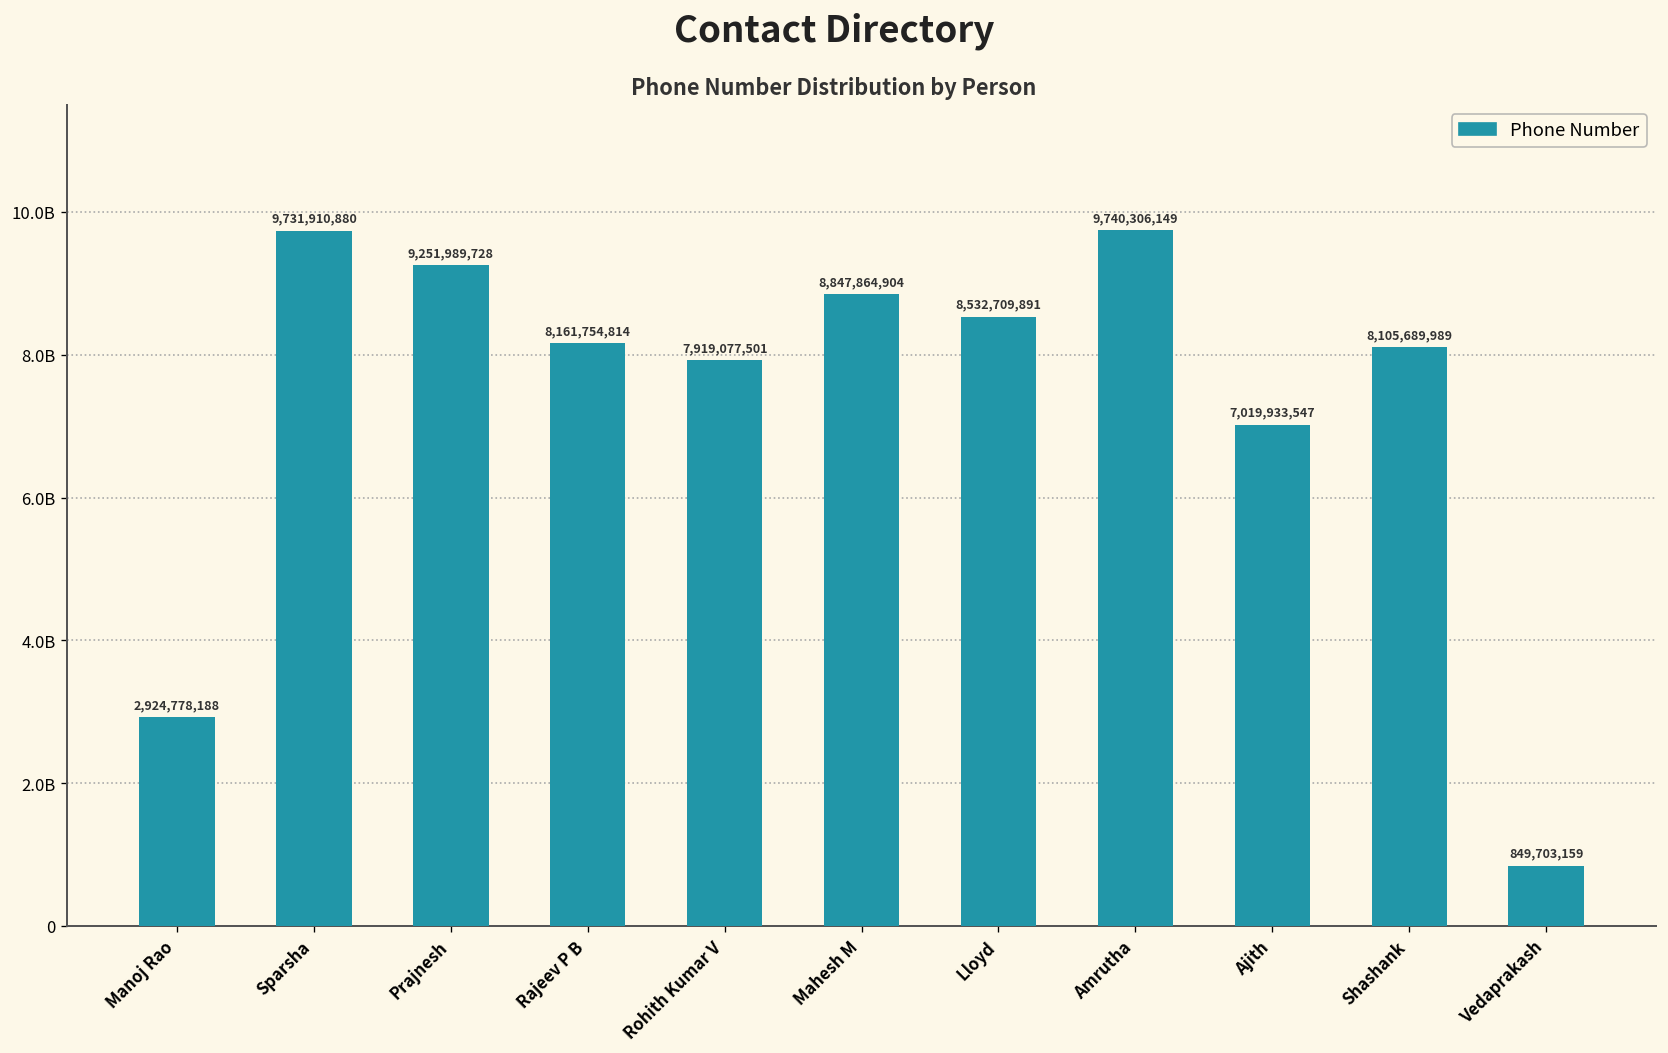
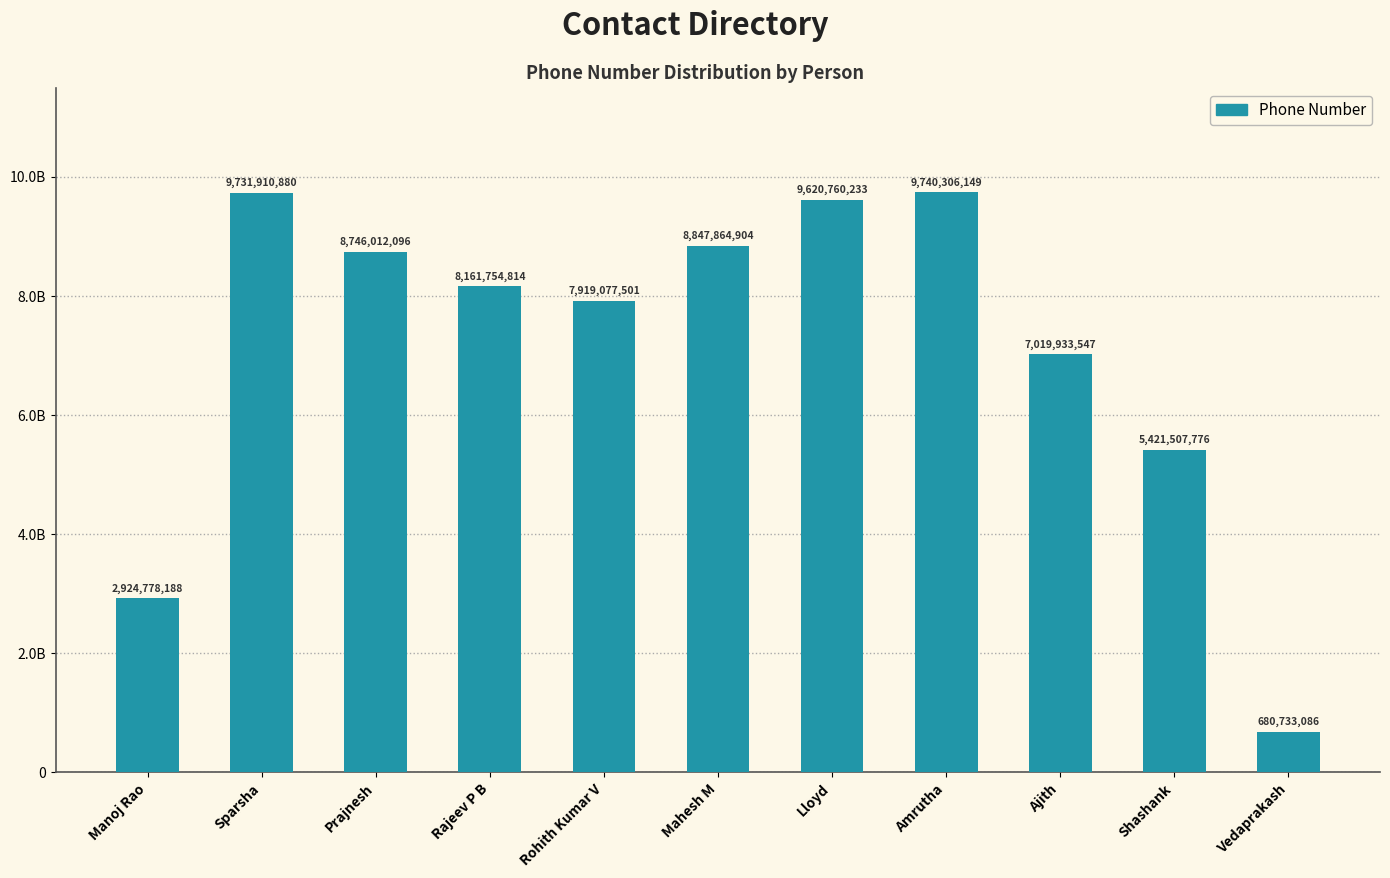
Prajnesh: 9,251,989,728 -> 8,746,012,096
Lloyd: 8,532,709,891 -> 9,620,760,233
Shashank: 8,105,689,989 -> 5,421,507,776
Vedaprakash: 849,703,159 -> 680,733,086
